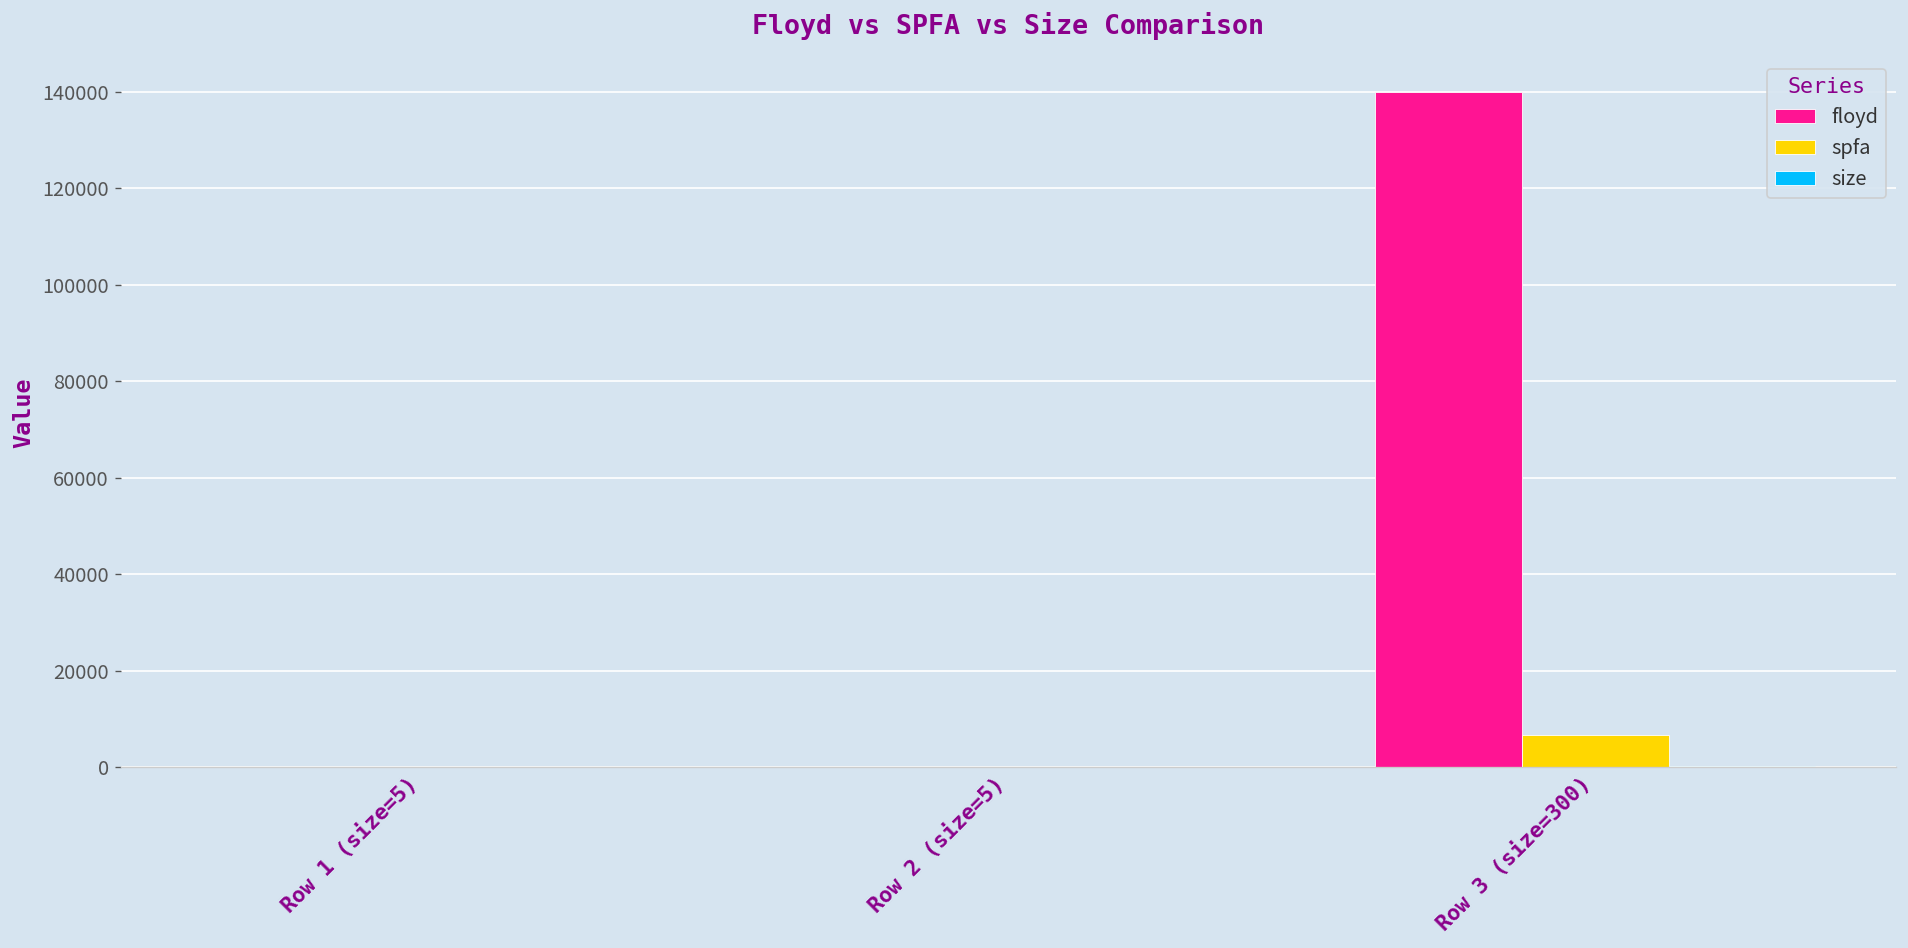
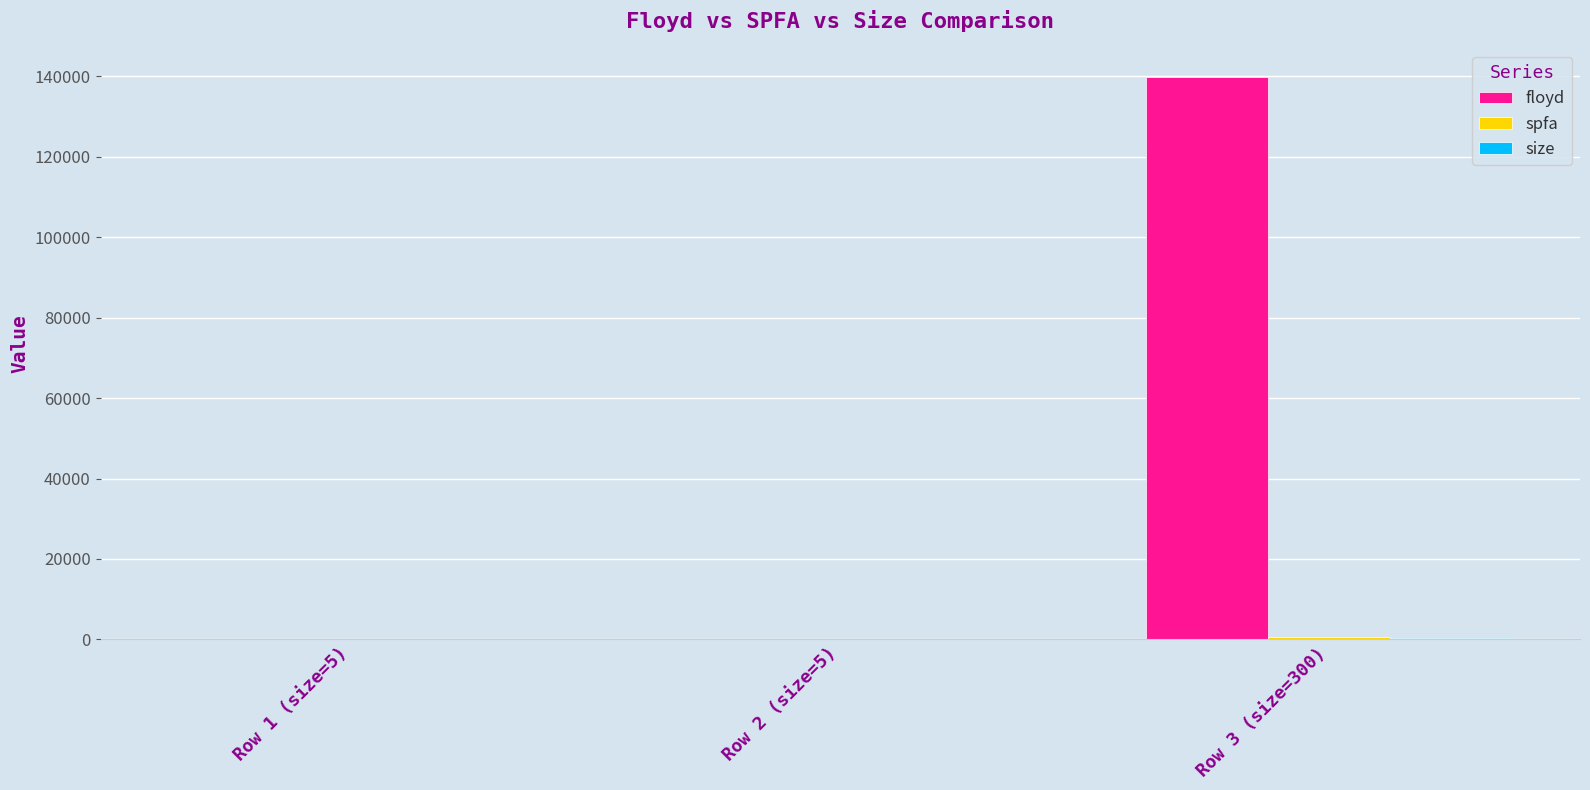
spfa, Row 3 (size=300): 7000 -> 1000
